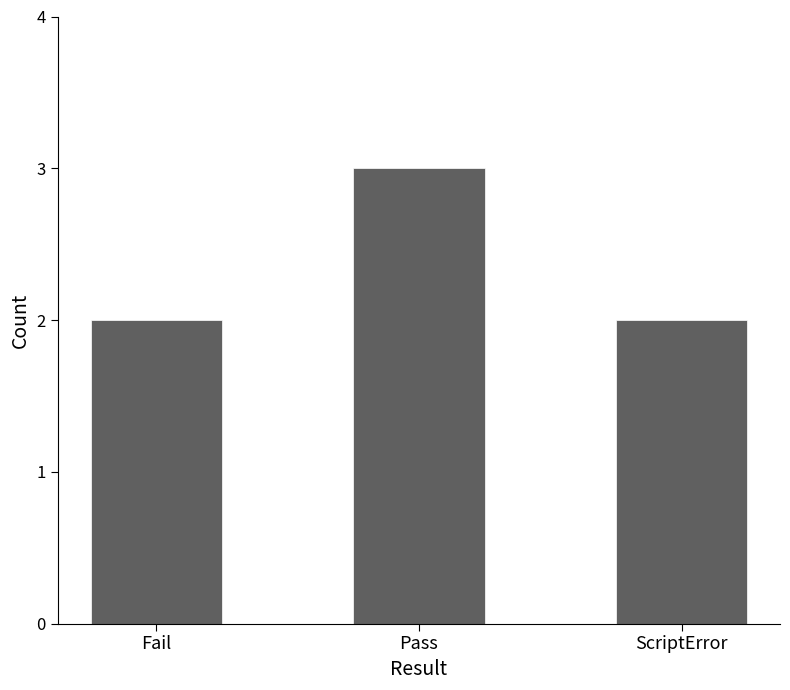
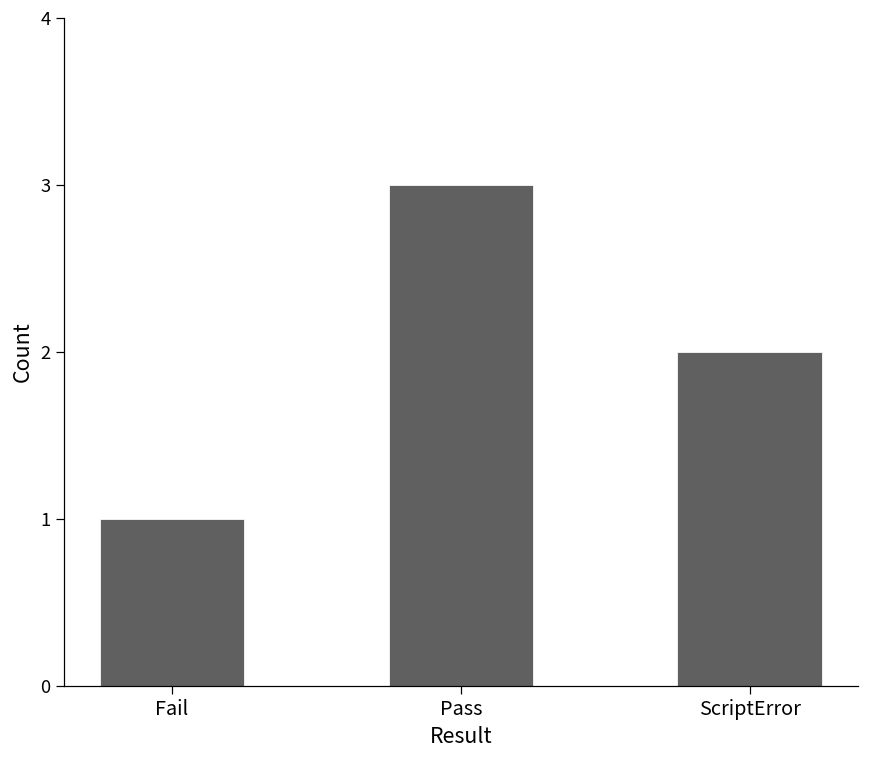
Fail: 2 -> 1
